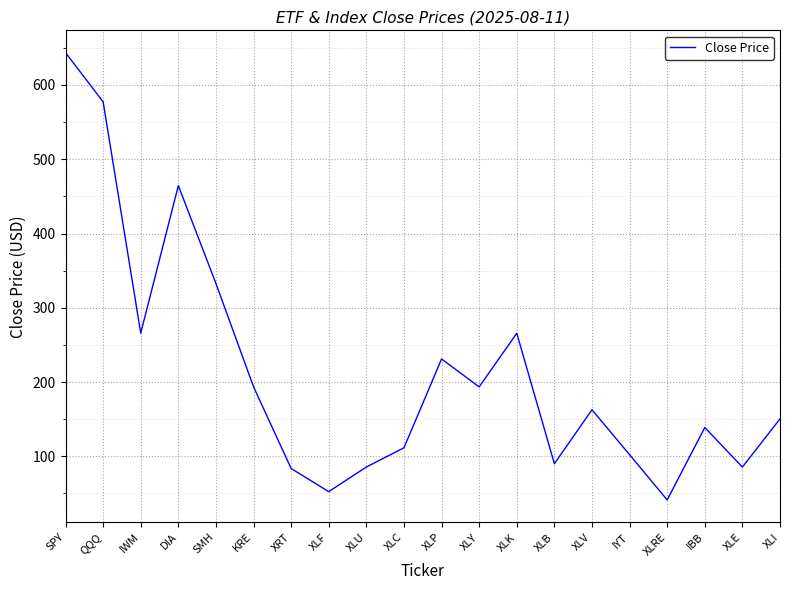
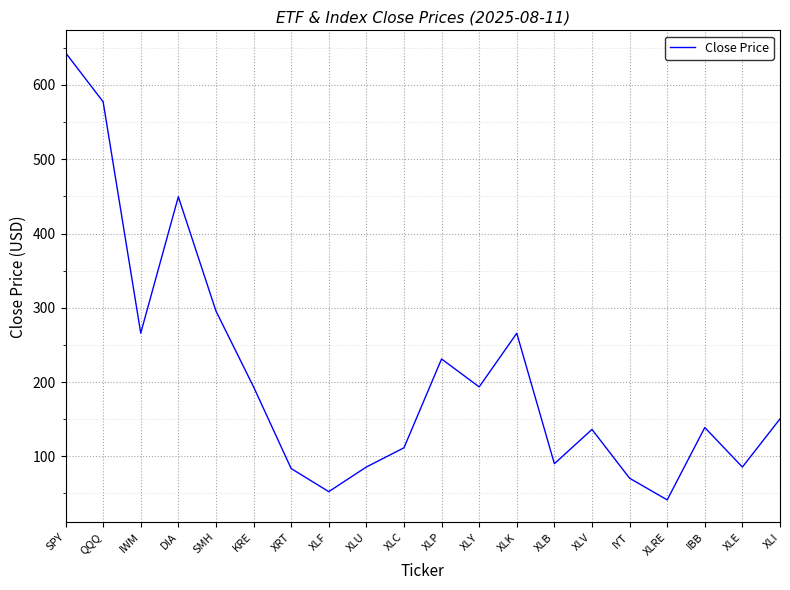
DIA: 460 -> 450
SMH: 330 -> 300
XLV: 160 -> 140
IYT: 100 -> 70
